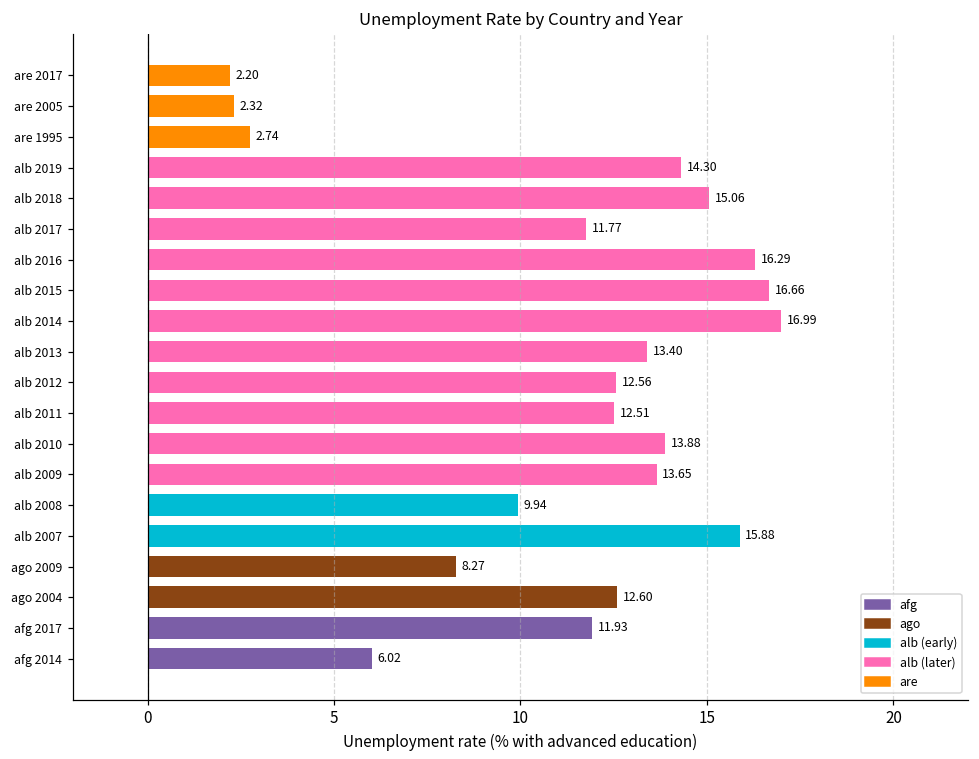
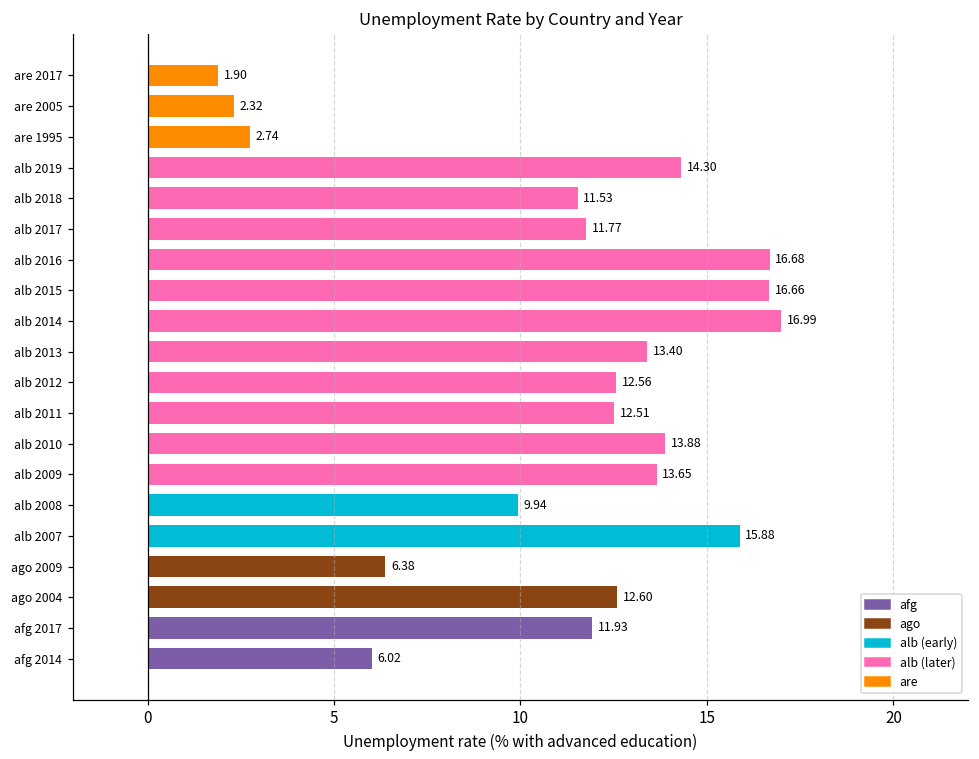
are 2017: 2.20 -> 1.90
alb 2018: 15.06 -> 11.53
alb 2016: 16.29 -> 16.68
ago 2009: 8.27 -> 6.38
